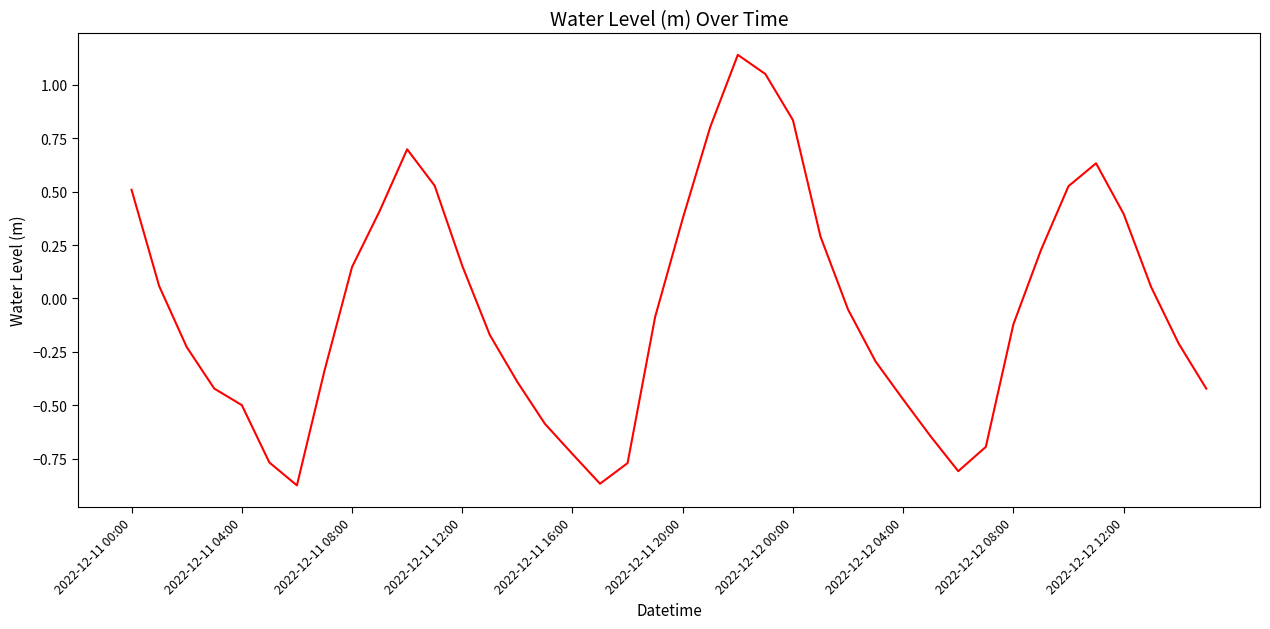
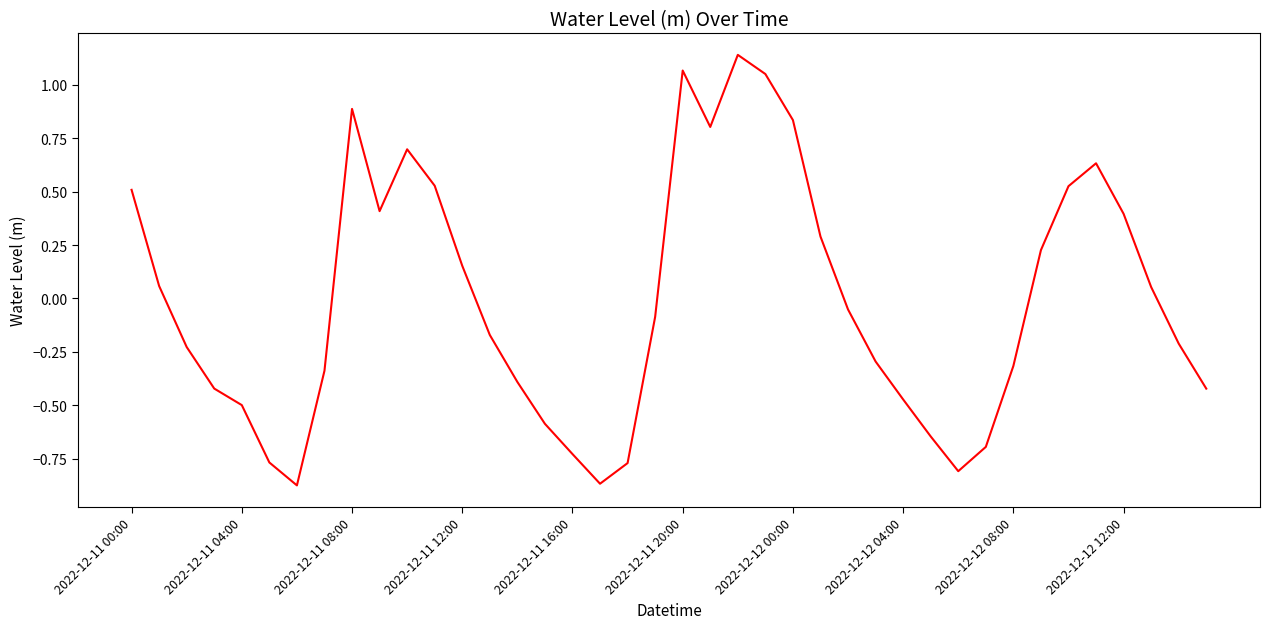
2022-12-11 08:00: 0.15 -> 0.89
2022-12-11 20:00: 0.37 -> 1.07
2022-12-12 08:00: -0.12 -> -0.32
